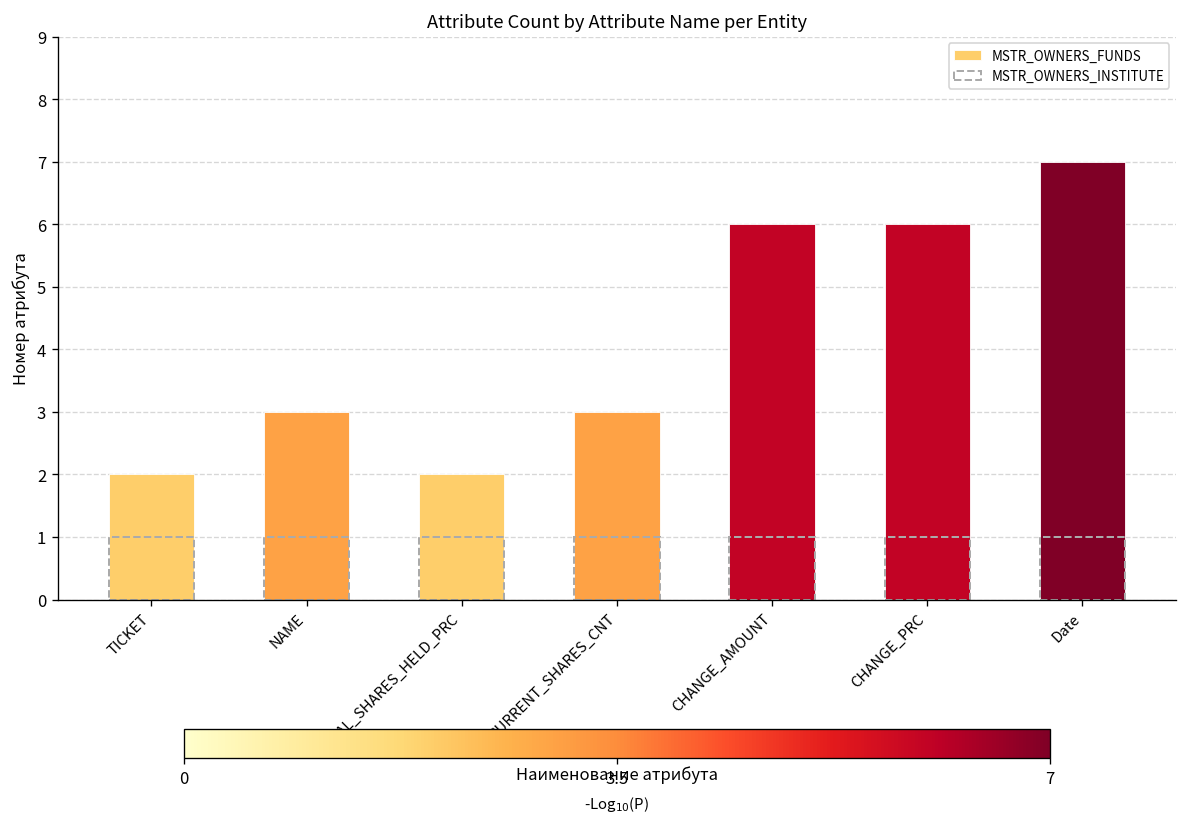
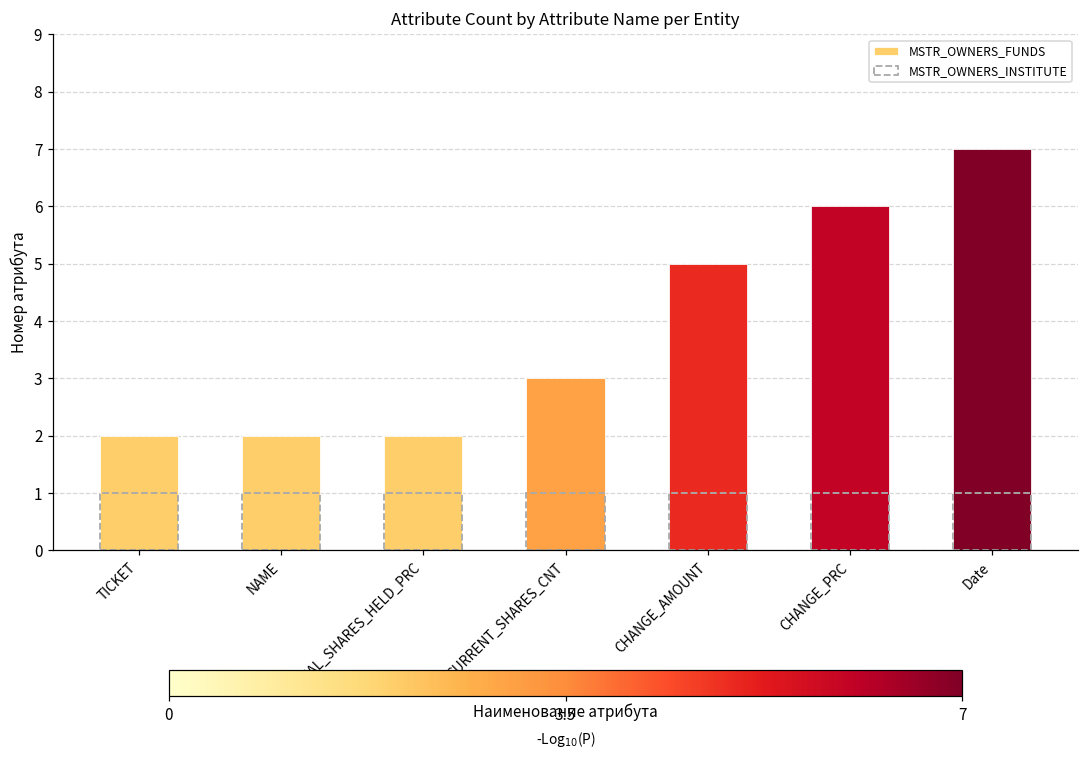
MSTR_OWNERS_FUNDS, NAME: 3 -> 2
MSTR_OWNERS_FUNDS, CHANGE_AMOUNT: 6 -> 5
